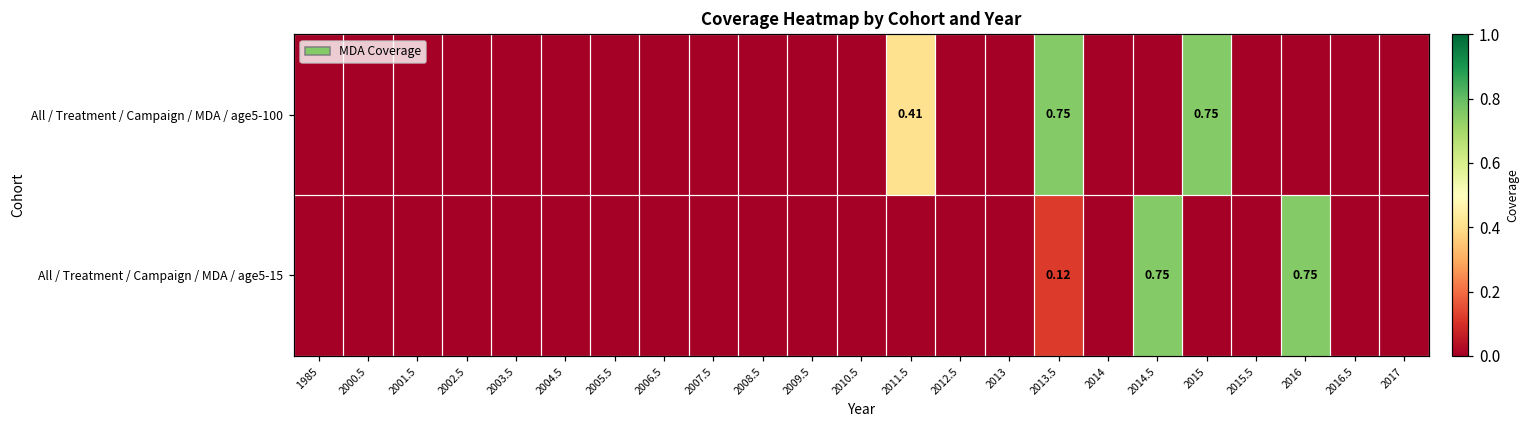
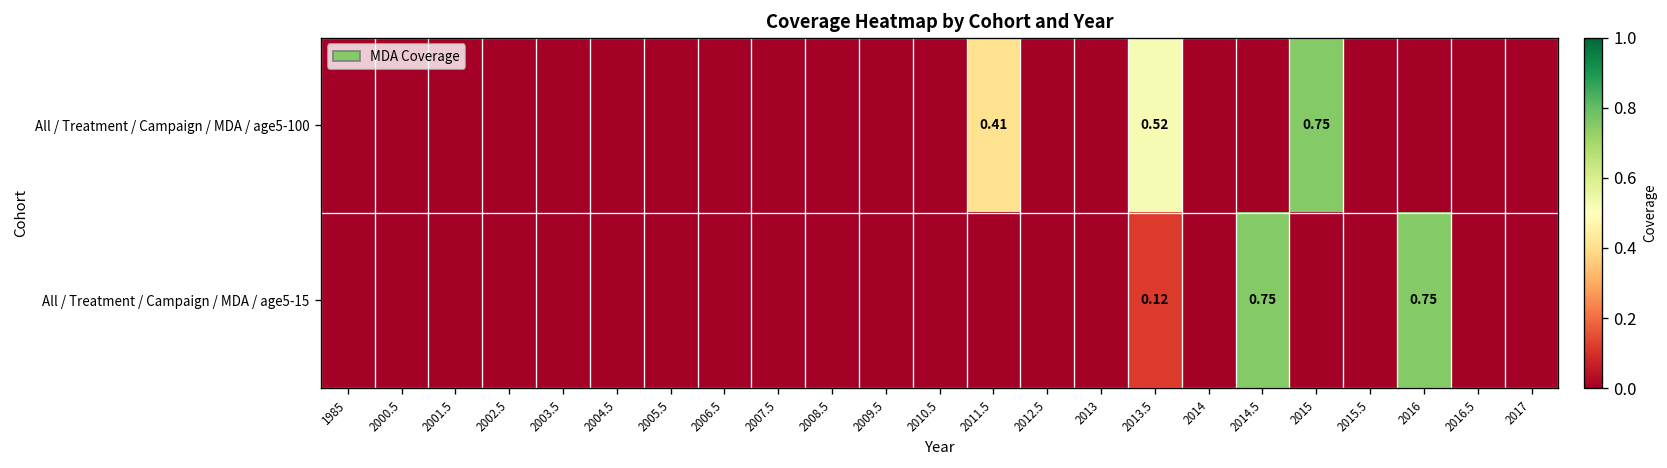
All / Treatment / Campaign / MDA / age5-100, 2013.5: 0.75 -> 0.52
